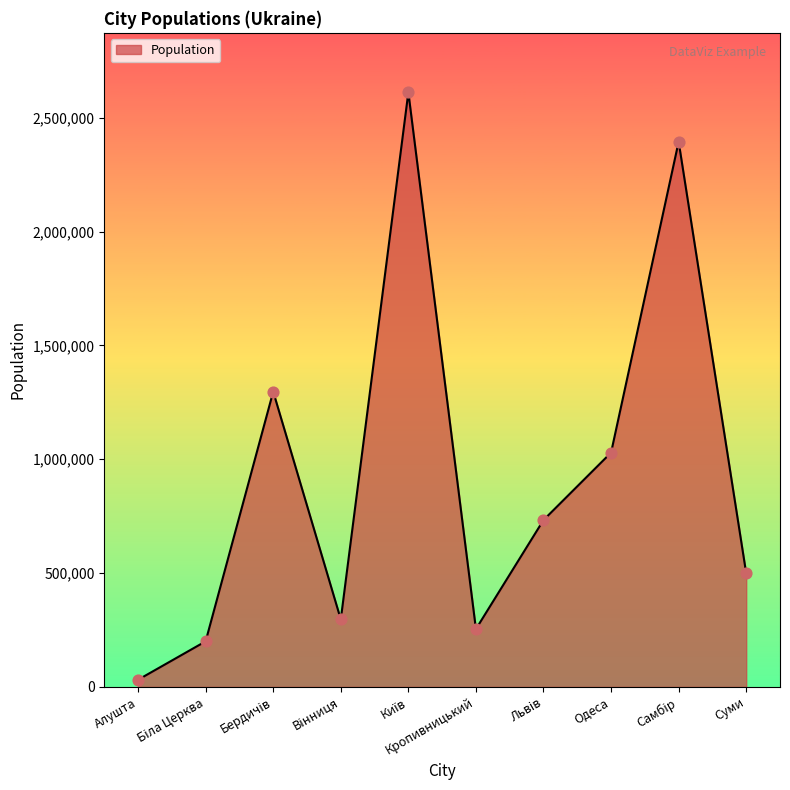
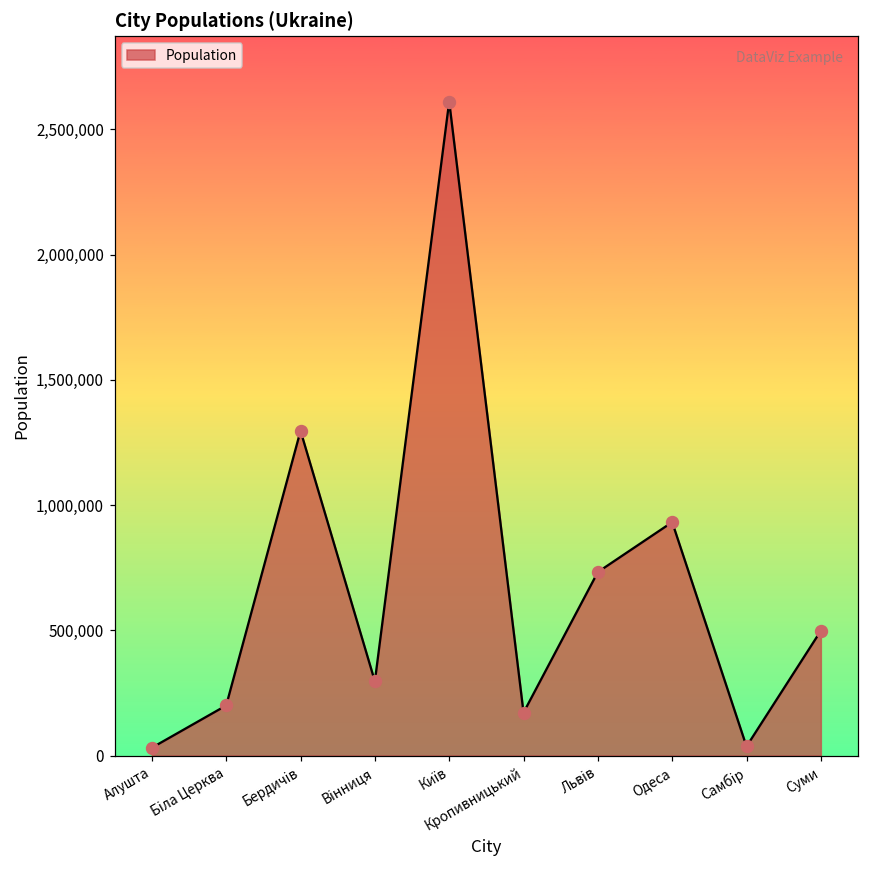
Кропивницький: 250,000 -> 170,000
Одеса: 1,030,000 -> 930,000
Самбір: 2,390,000 -> 40,000
